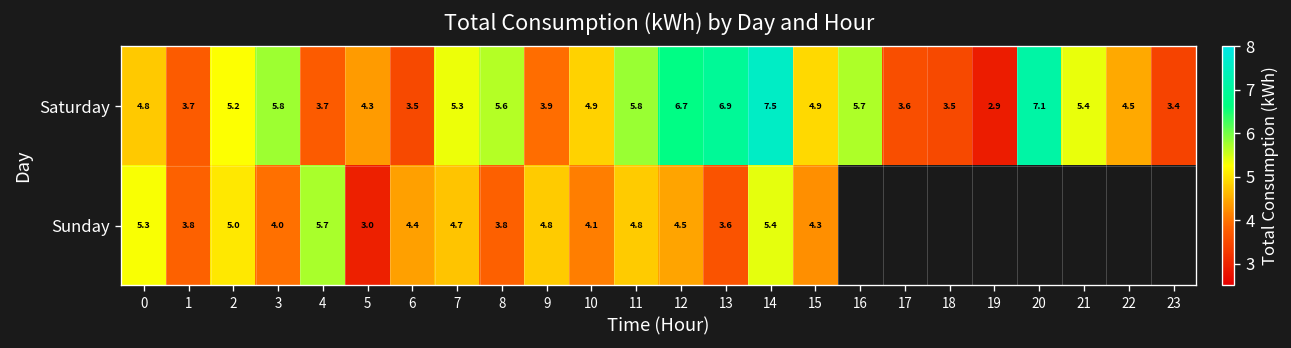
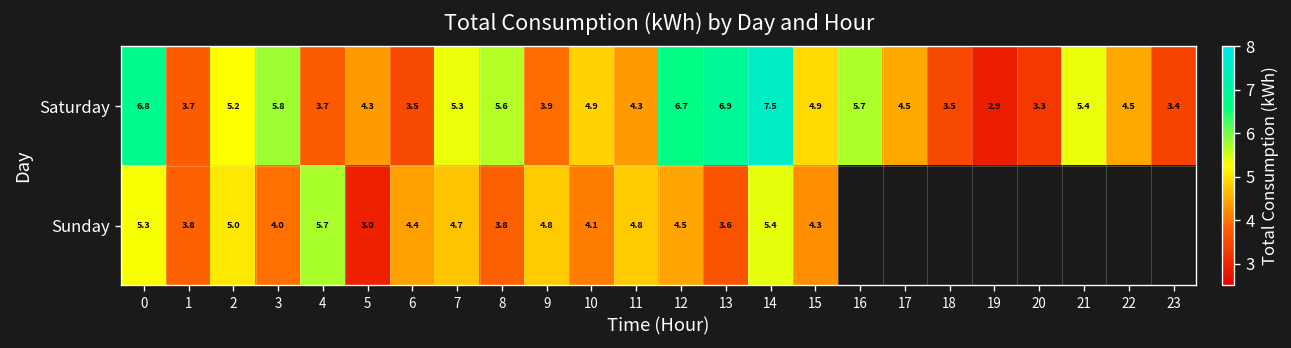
Saturday, 0: 4.8 -> 6.8
Saturday, 11: 5.8 -> 4.3
Saturday, 17: 3.6 -> 4.5
Saturday, 20: 7.1 -> 3.3
